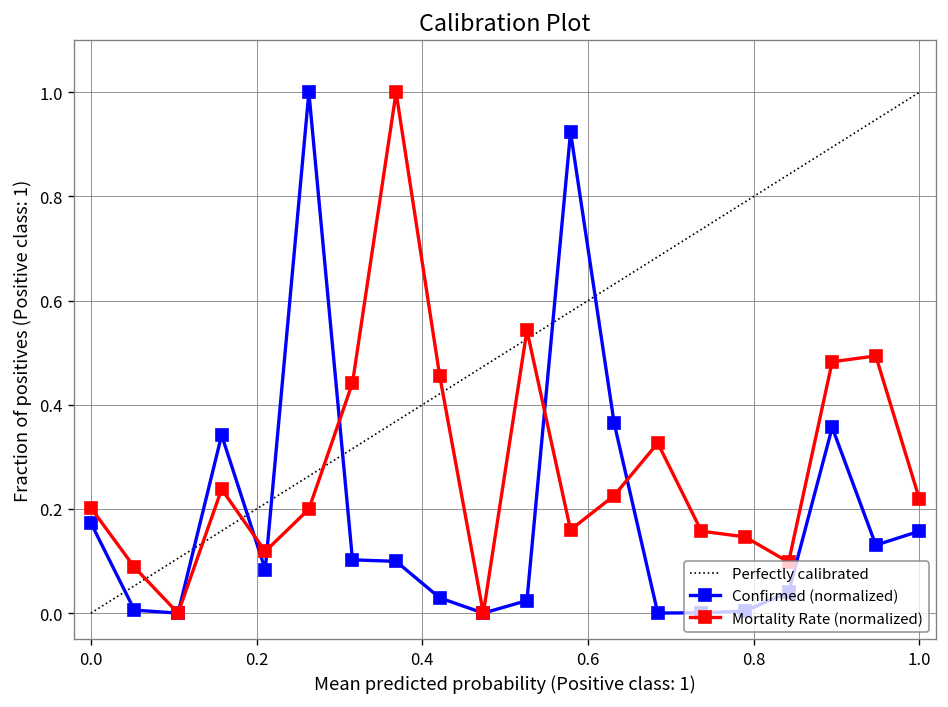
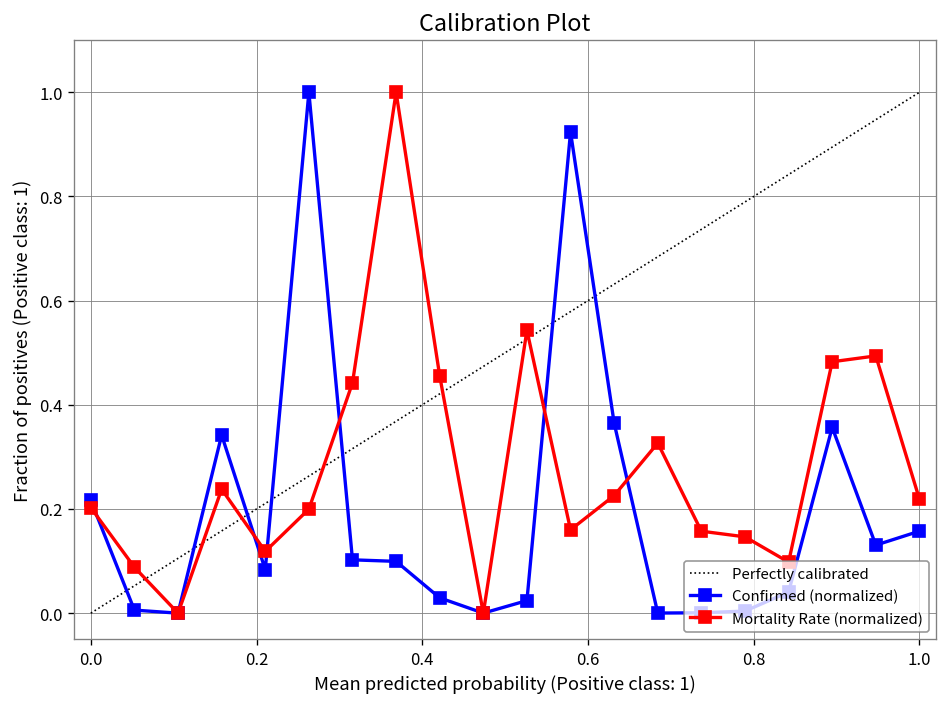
Confirmed (normalized), 0.0: 0.17 -> 0.22
